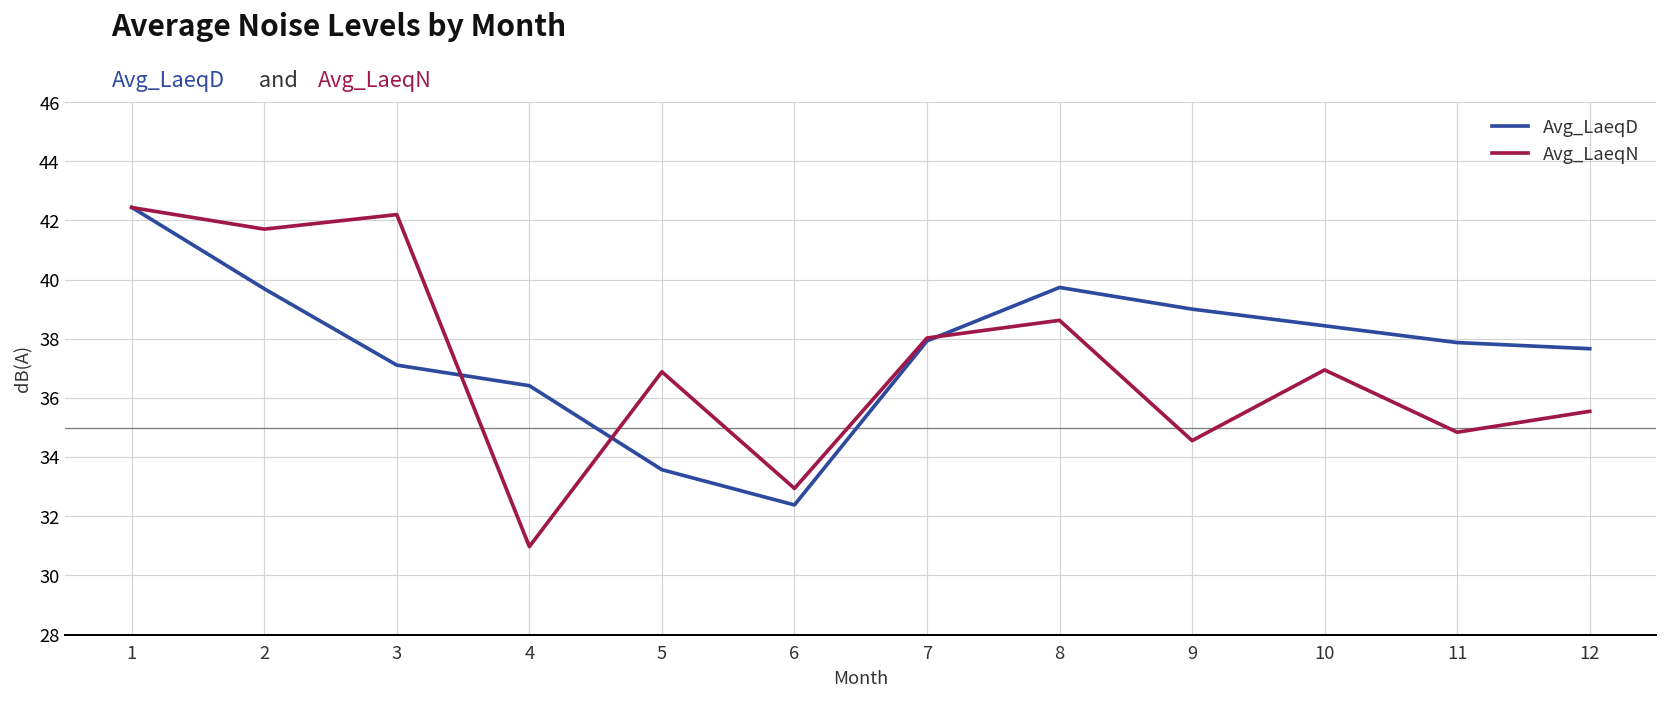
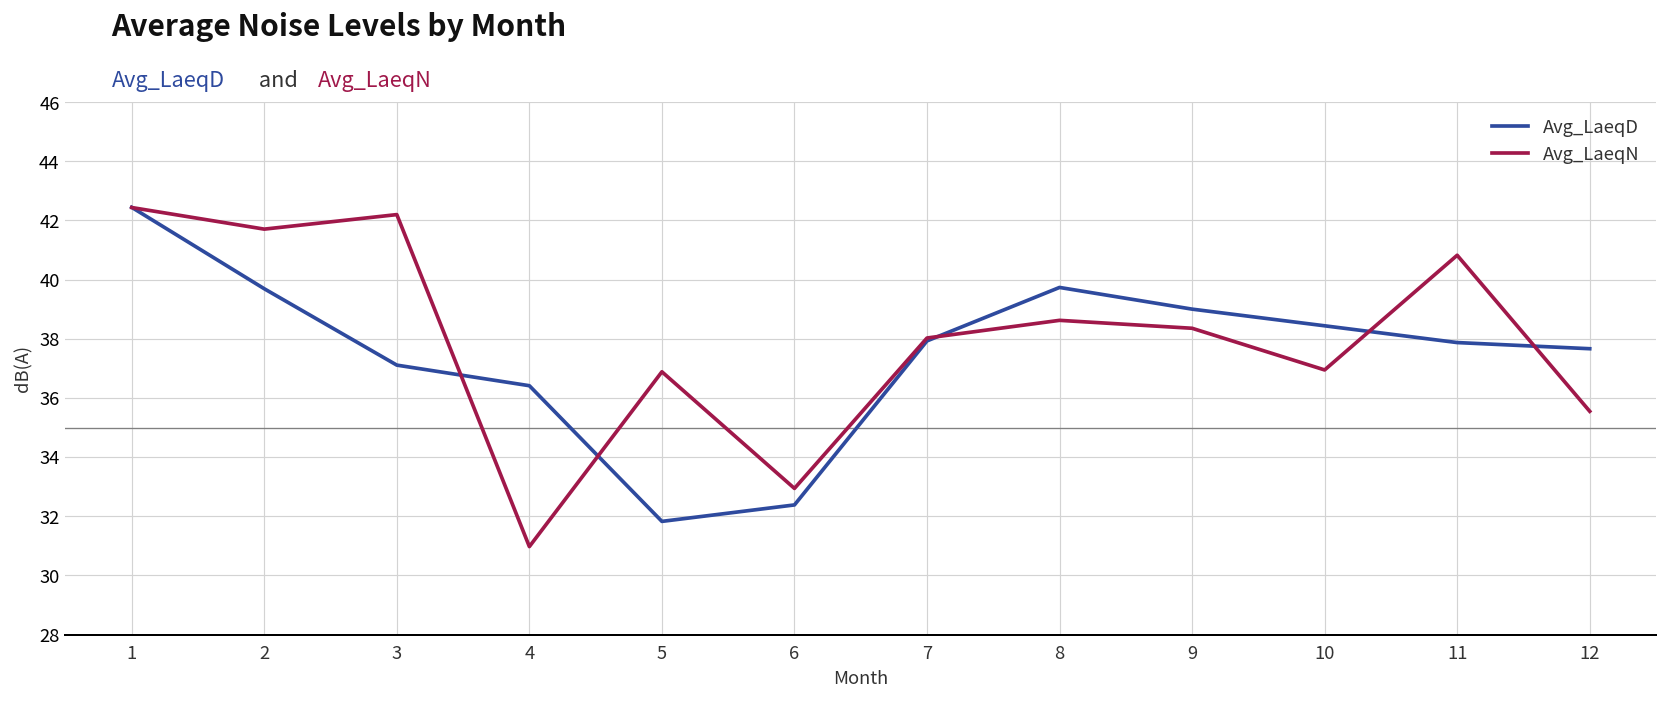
Avg_LaeqD, 5: 33.6 -> 31.8
Avg_LaeqN, 9: 34.6 -> 38.4
Avg_LaeqN, 11: 34.8 -> 40.8
